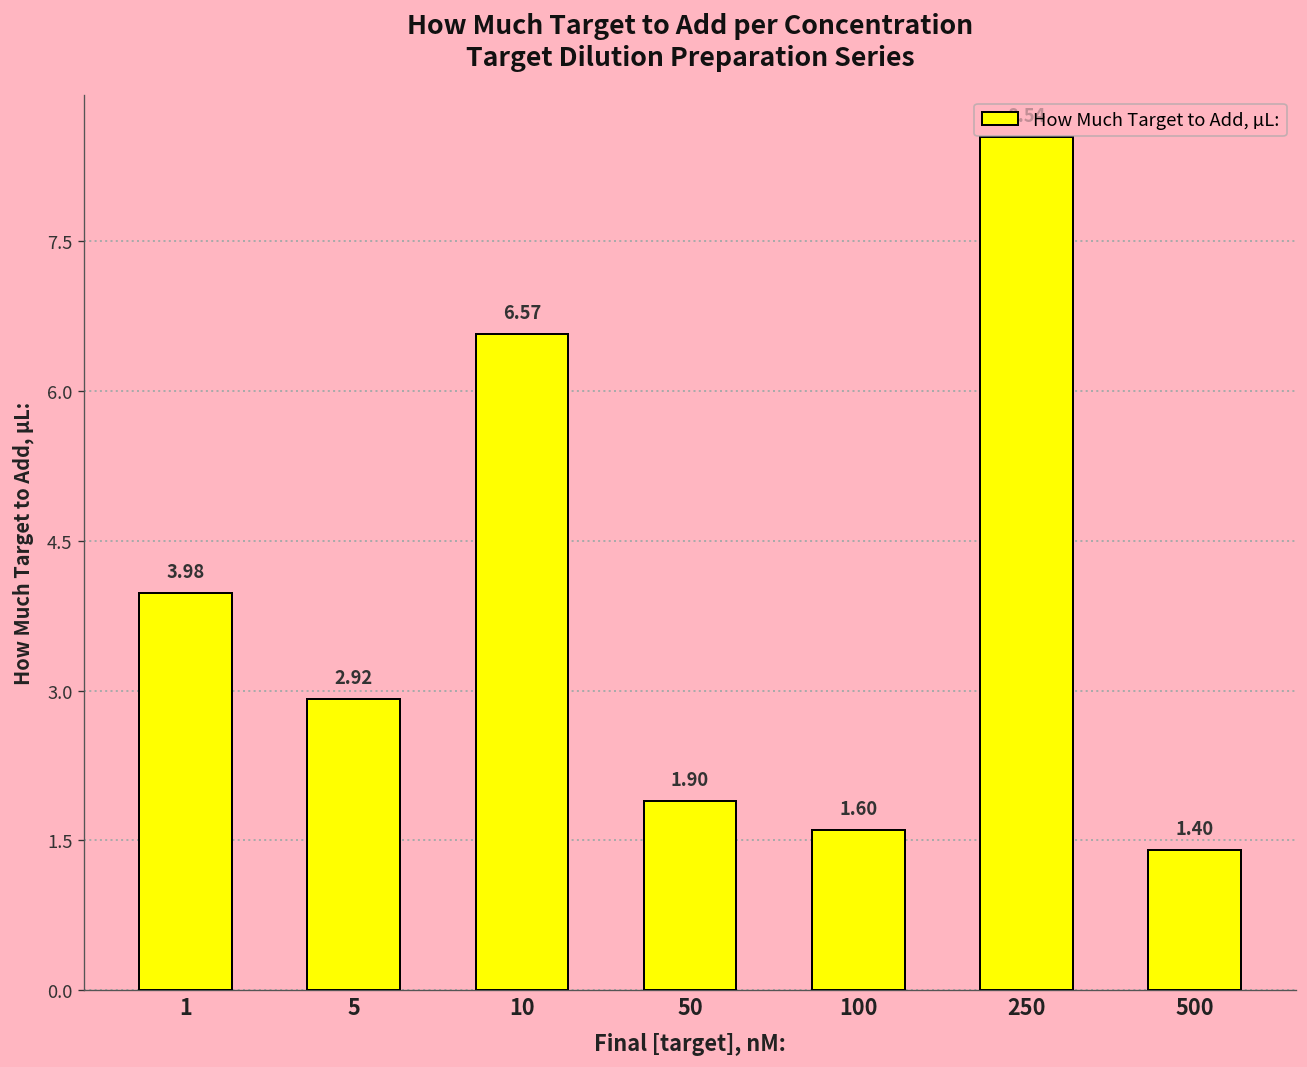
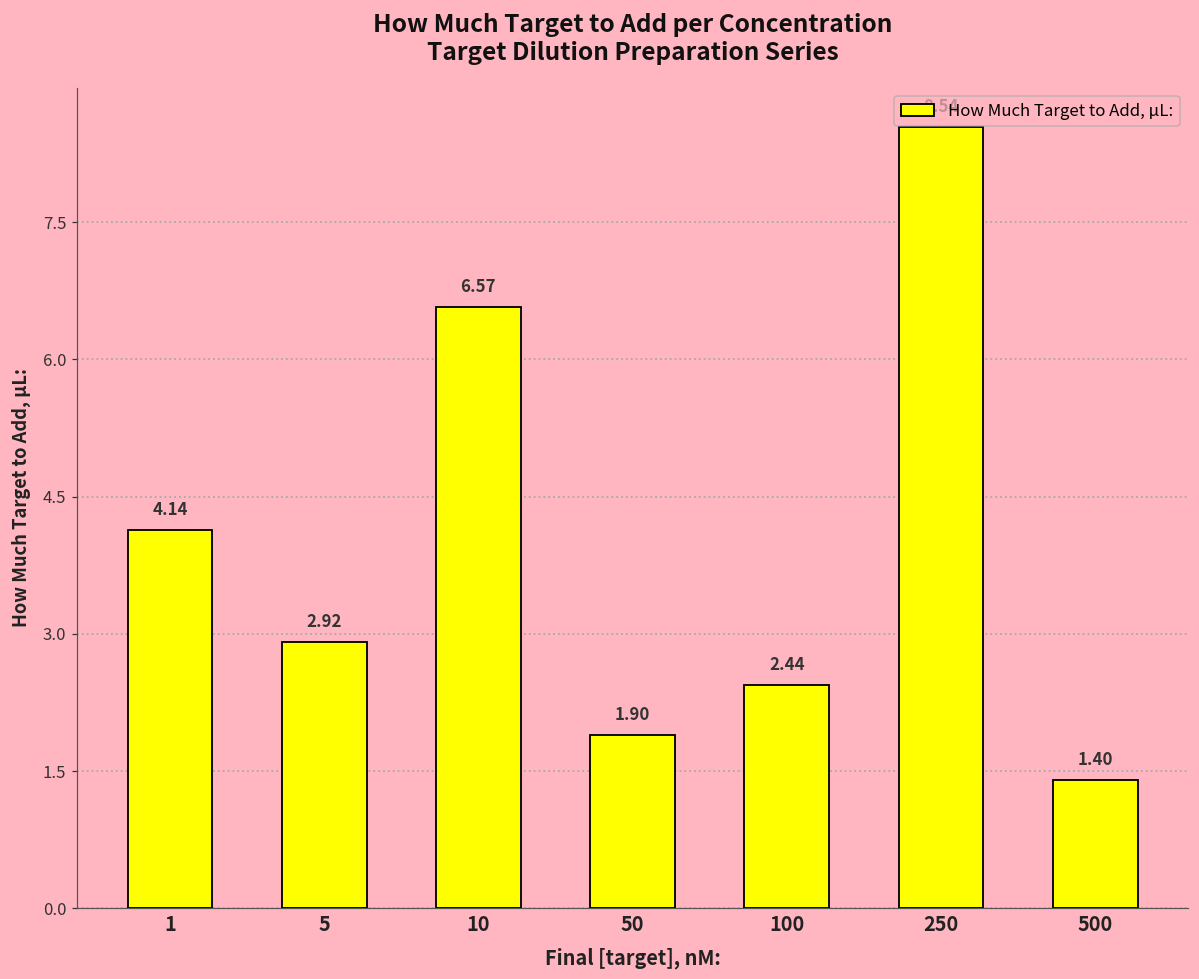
1: 3.98 -> 4.14
100: 1.60 -> 2.44
